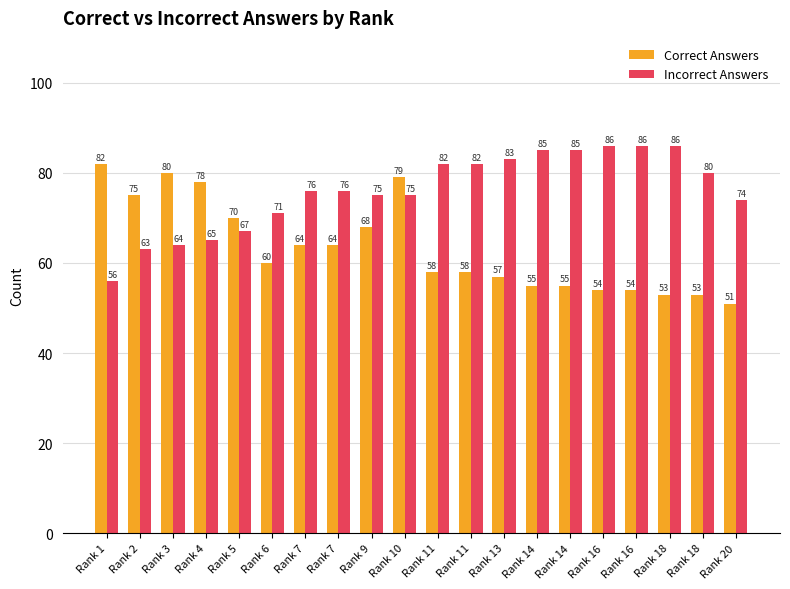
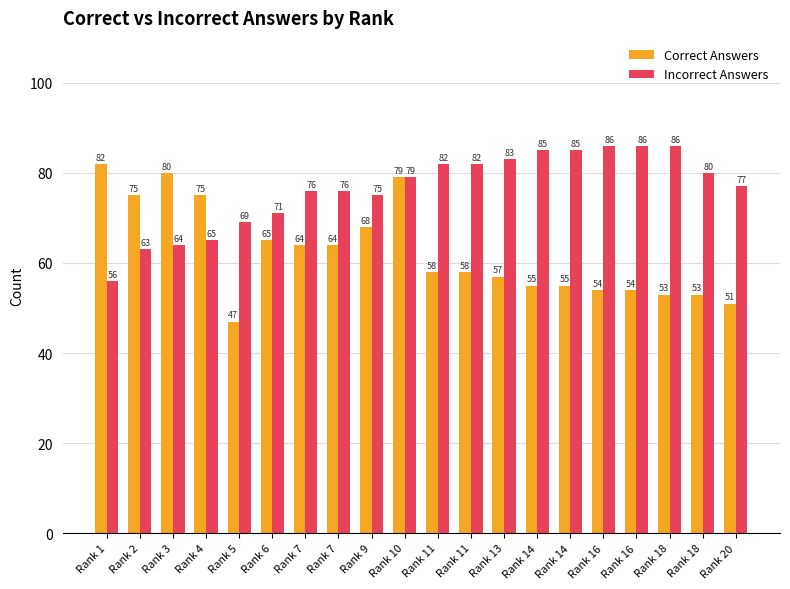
Correct Answers, Rank 4: 78 -> 75
Correct Answers, Rank 5: 70 -> 47
Incorrect Answers, Rank 5: 67 -> 69
Correct Answers, Rank 6: 60 -> 65
Incorrect Answers, Rank 10: 75 -> 79
Incorrect Answers, Rank 20: 74 -> 77
